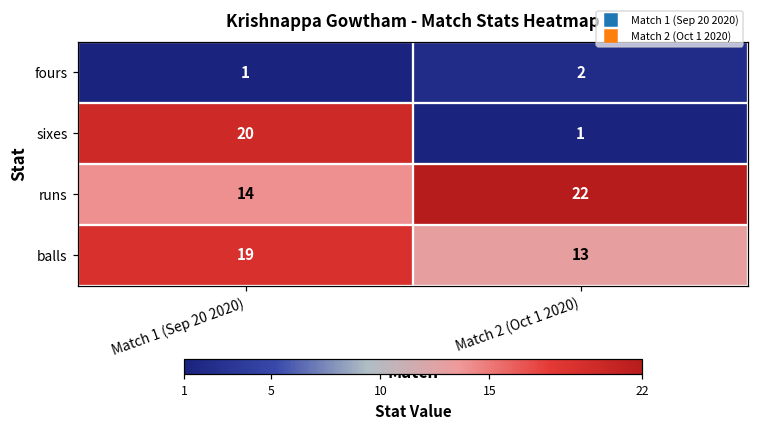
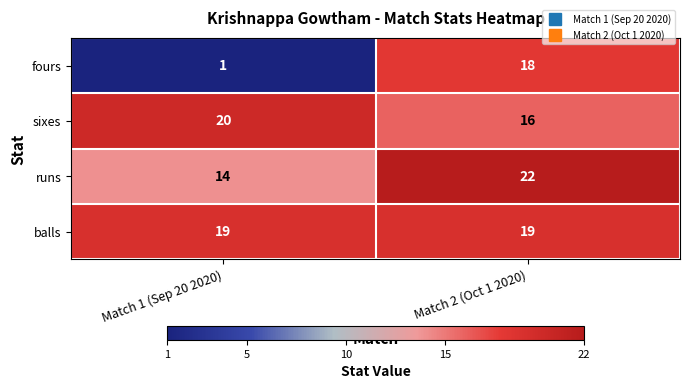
fours, Match 2 (Oct 1 2020): 2 -> 18
sixes, Match 2 (Oct 1 2020): 1 -> 16
balls, Match 2 (Oct 1 2020): 13 -> 19
